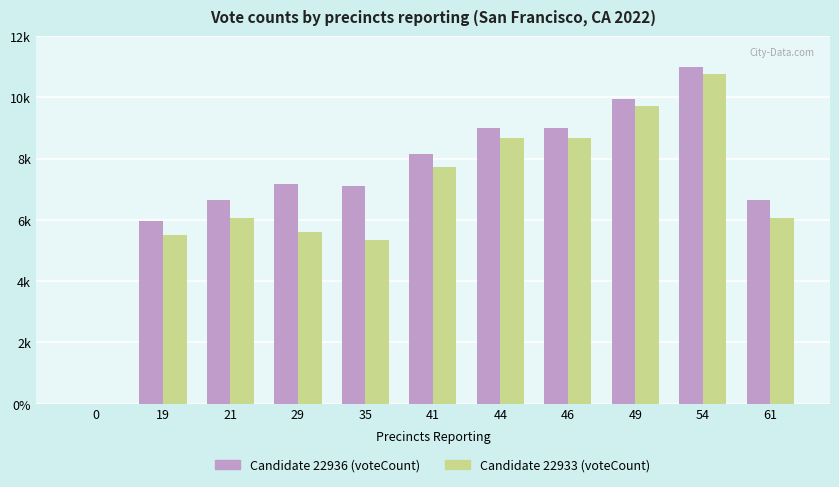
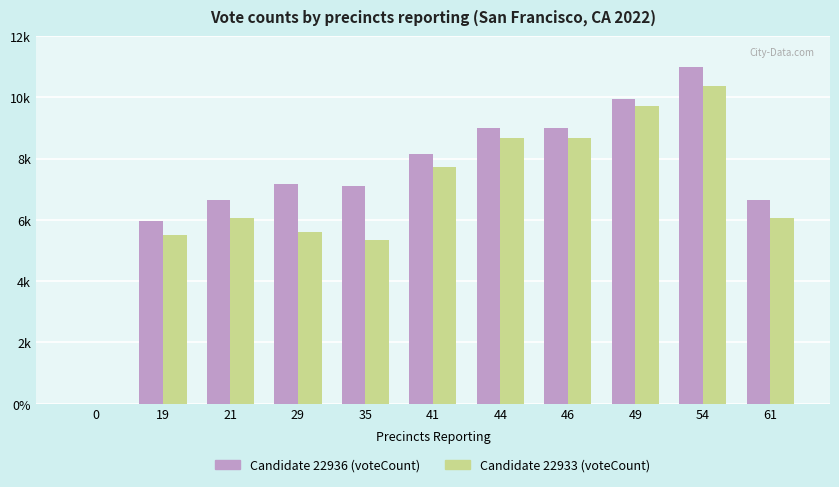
Candidate 22933 (voteCount), 54: 10800 -> 10400
